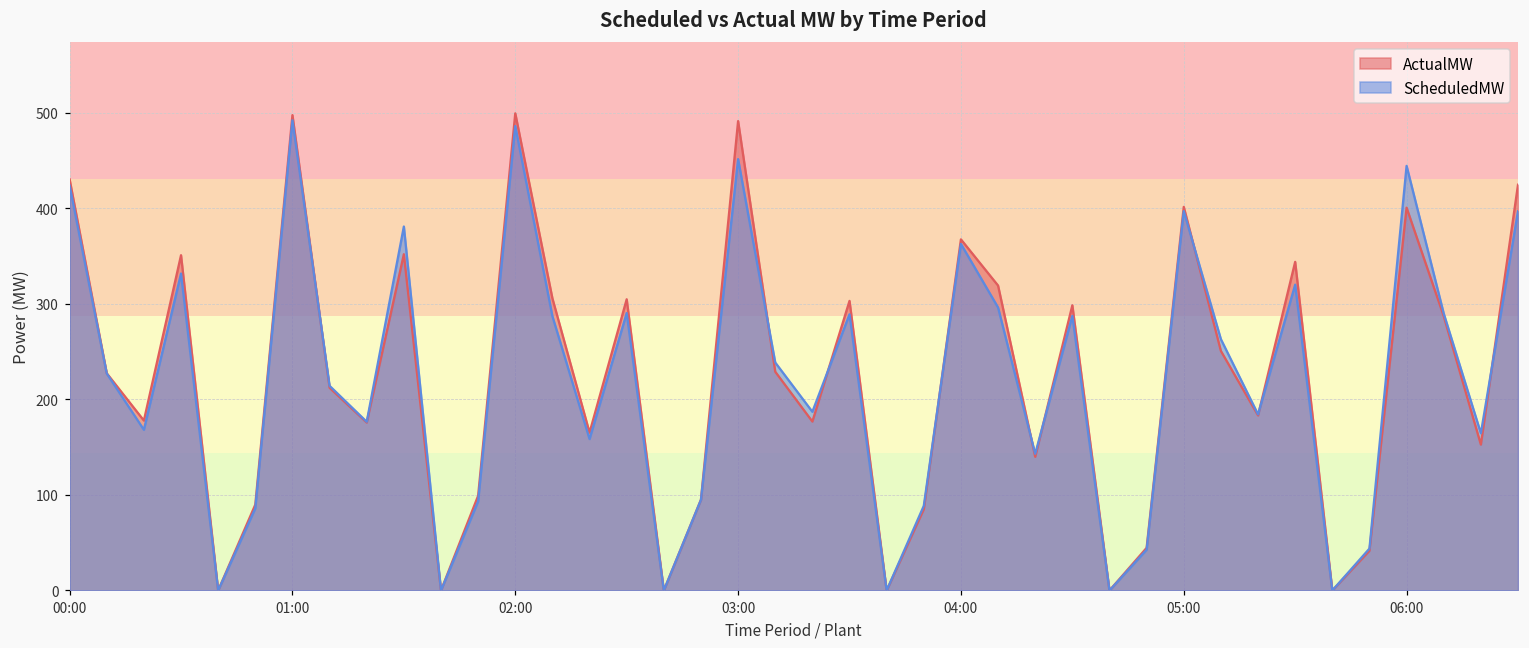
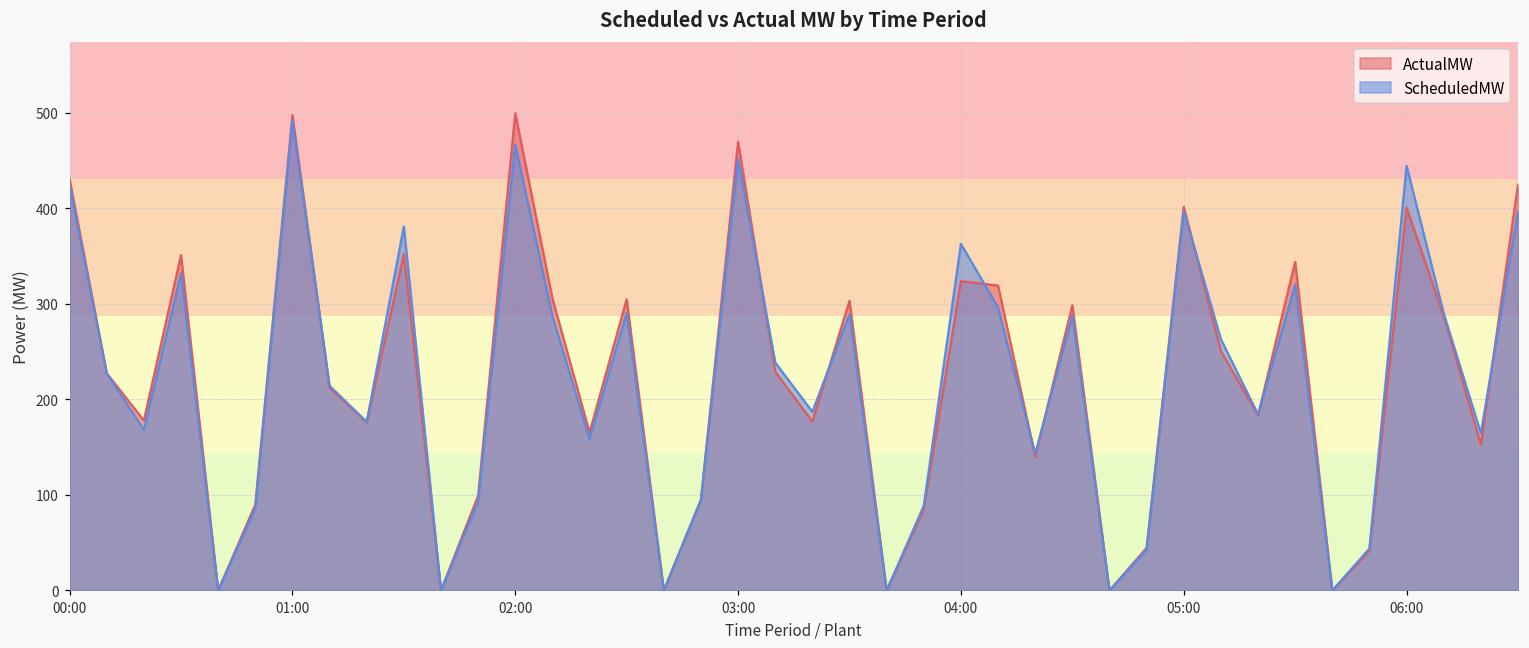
ScheduledMW, 02:00: 490 -> 470
ActualMW, 03:00: 490 -> 470
ActualMW, 04:00: 370 -> 320
